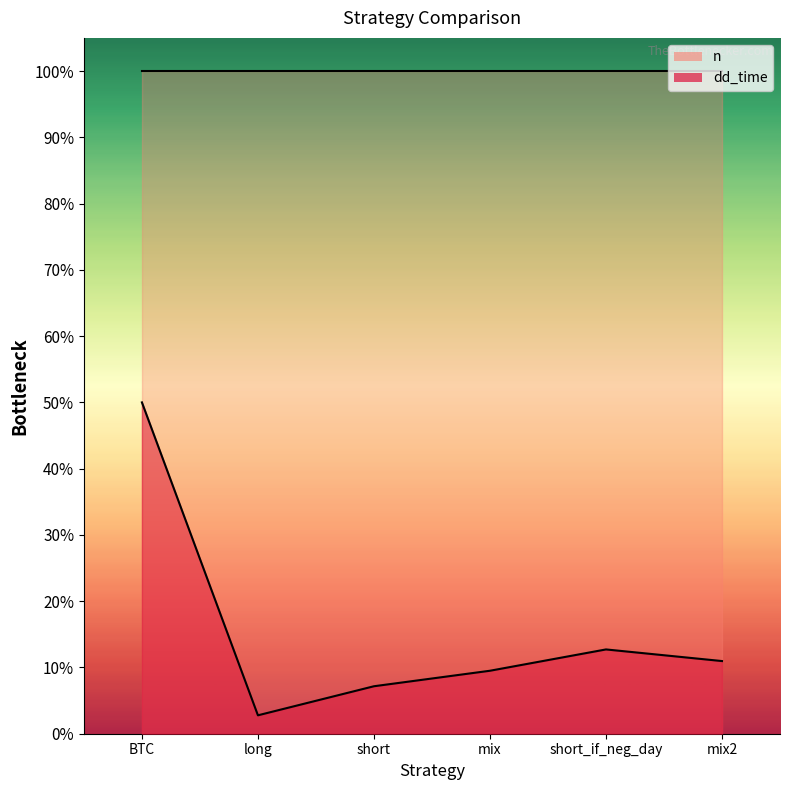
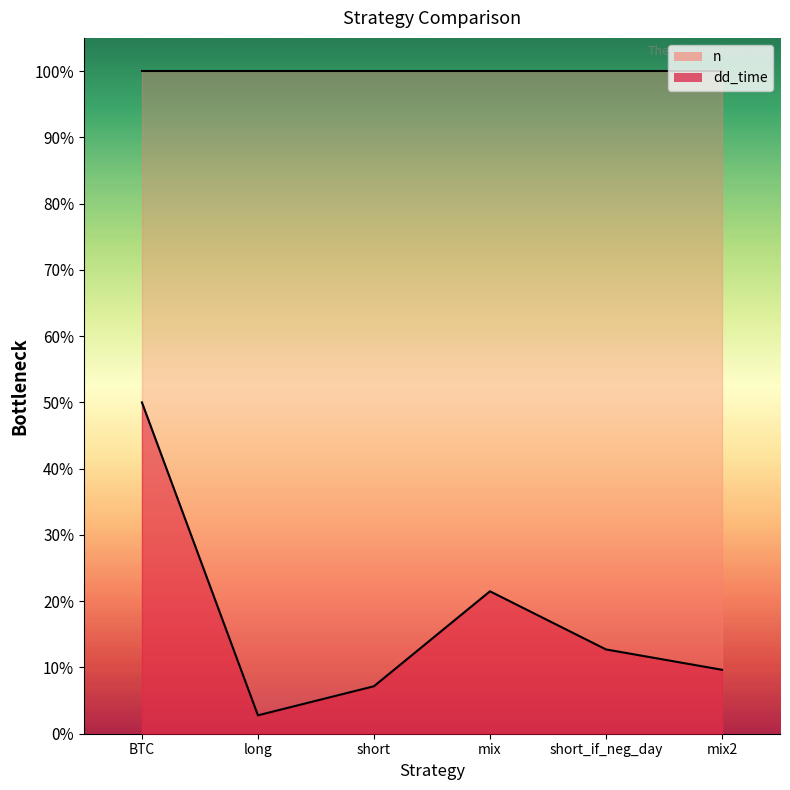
dd_time, mix: 10% -> 21%
dd_time, mix2: 11% -> 10%
